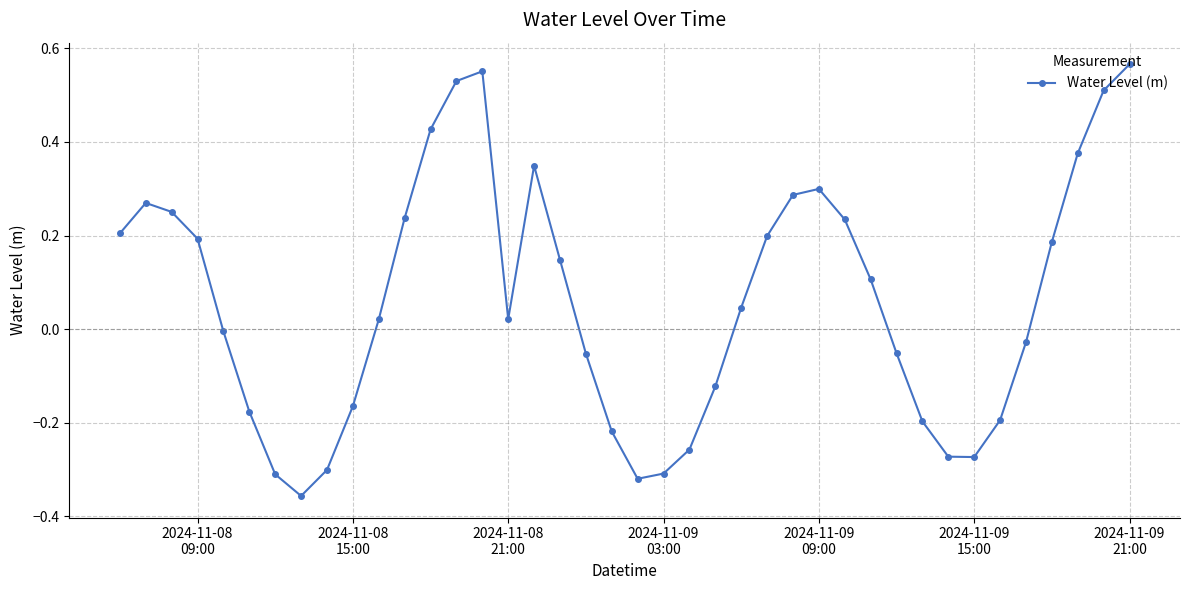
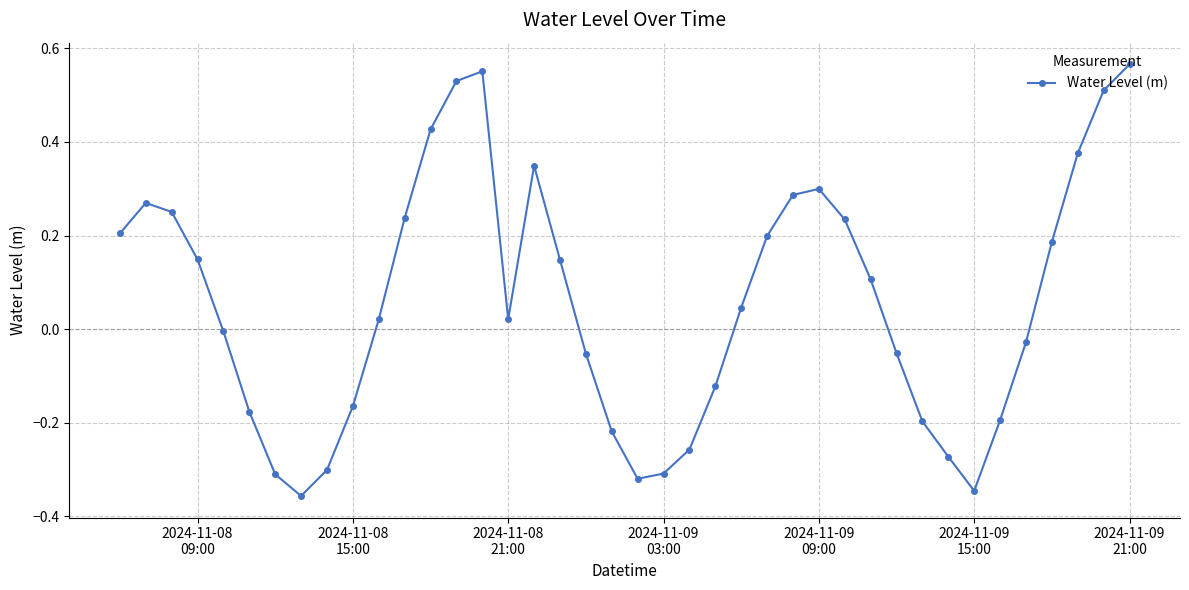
2024-11-08 09:00: 0.19 -> 0.15
2024-11-09 15:00: -0.27 -> -0.35
